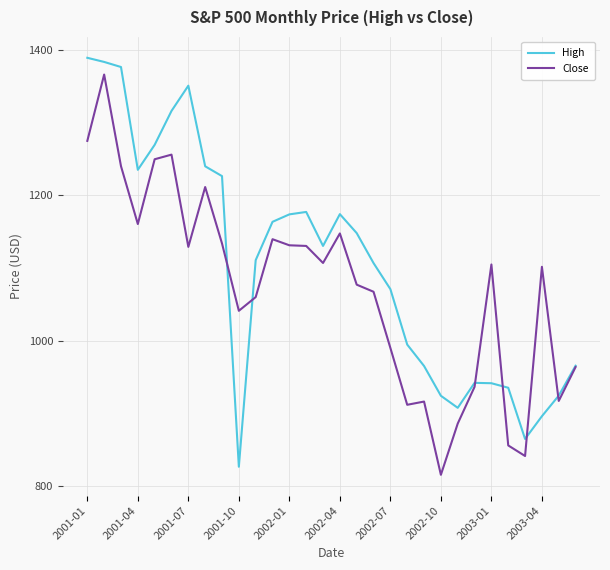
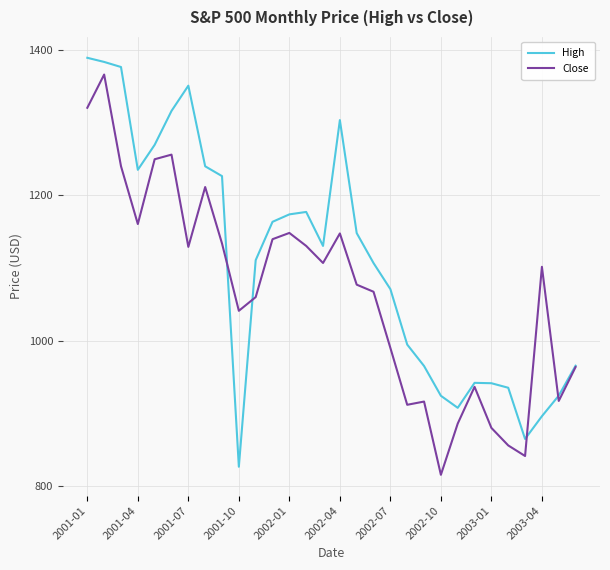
Close, 2001-01: 1270 -> 1320
Close, 2002-01: 1130 -> 1150
High, 2002-04: 1170 -> 1300
Close, 2003-01: 1100 -> 880
